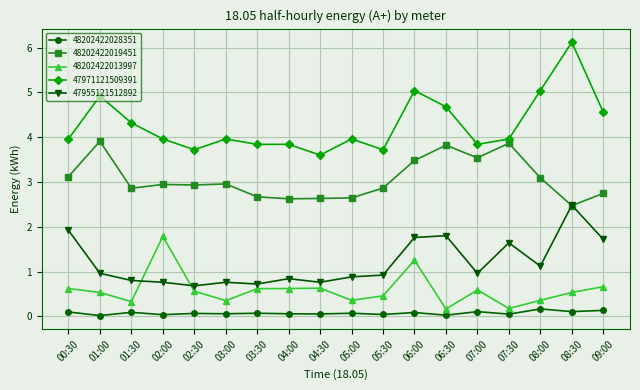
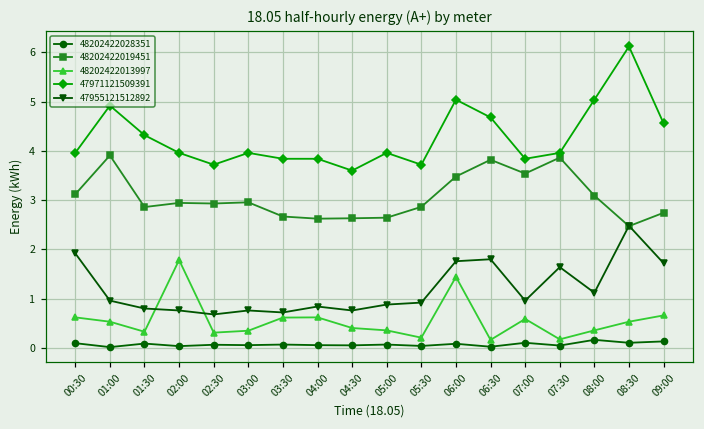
48202422013997, 02:30: 0.6 -> 0.3
48202422013997, 04:30: 0.6 -> 0.4
48202422013997, 05:30: 0.5 -> 0.2
48202422013997, 06:00: 1.3 -> 1.4
